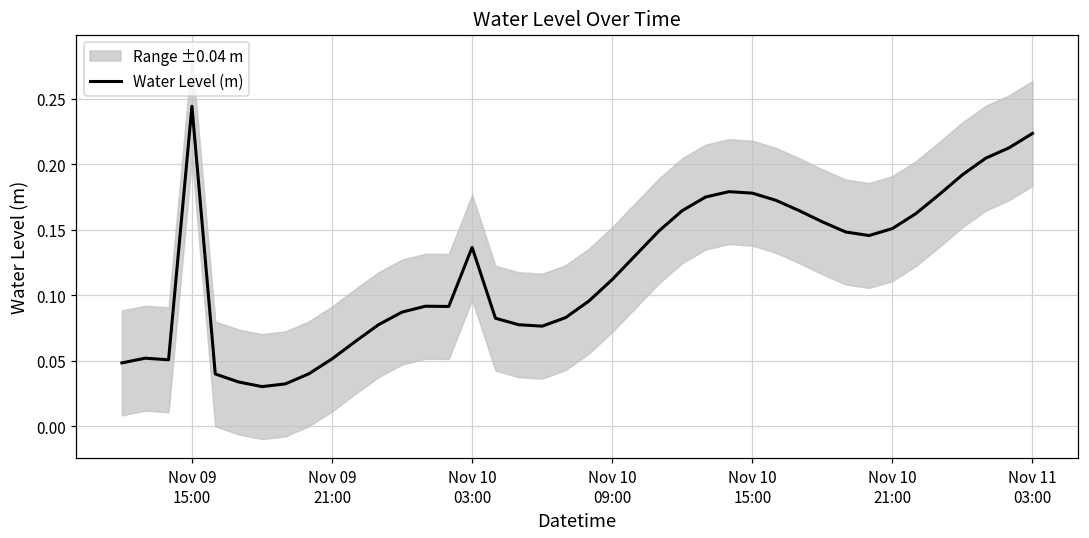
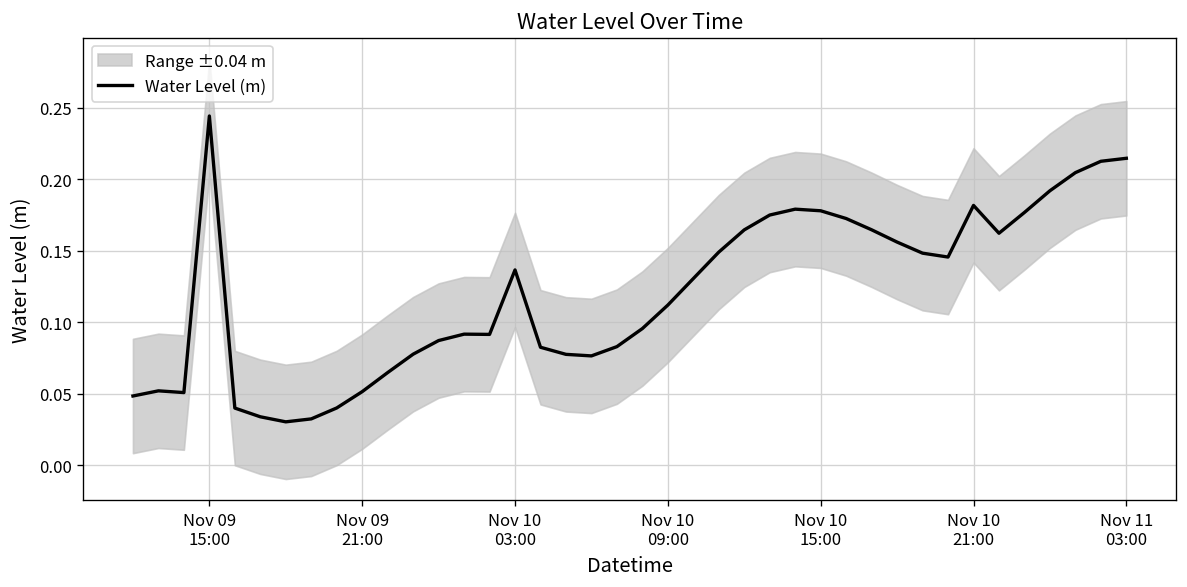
Water Level (m), Nov 10 21:00: 0.151 -> 0.182
Water Level (m), Nov 11 03:00: 0.223 -> 0.215
